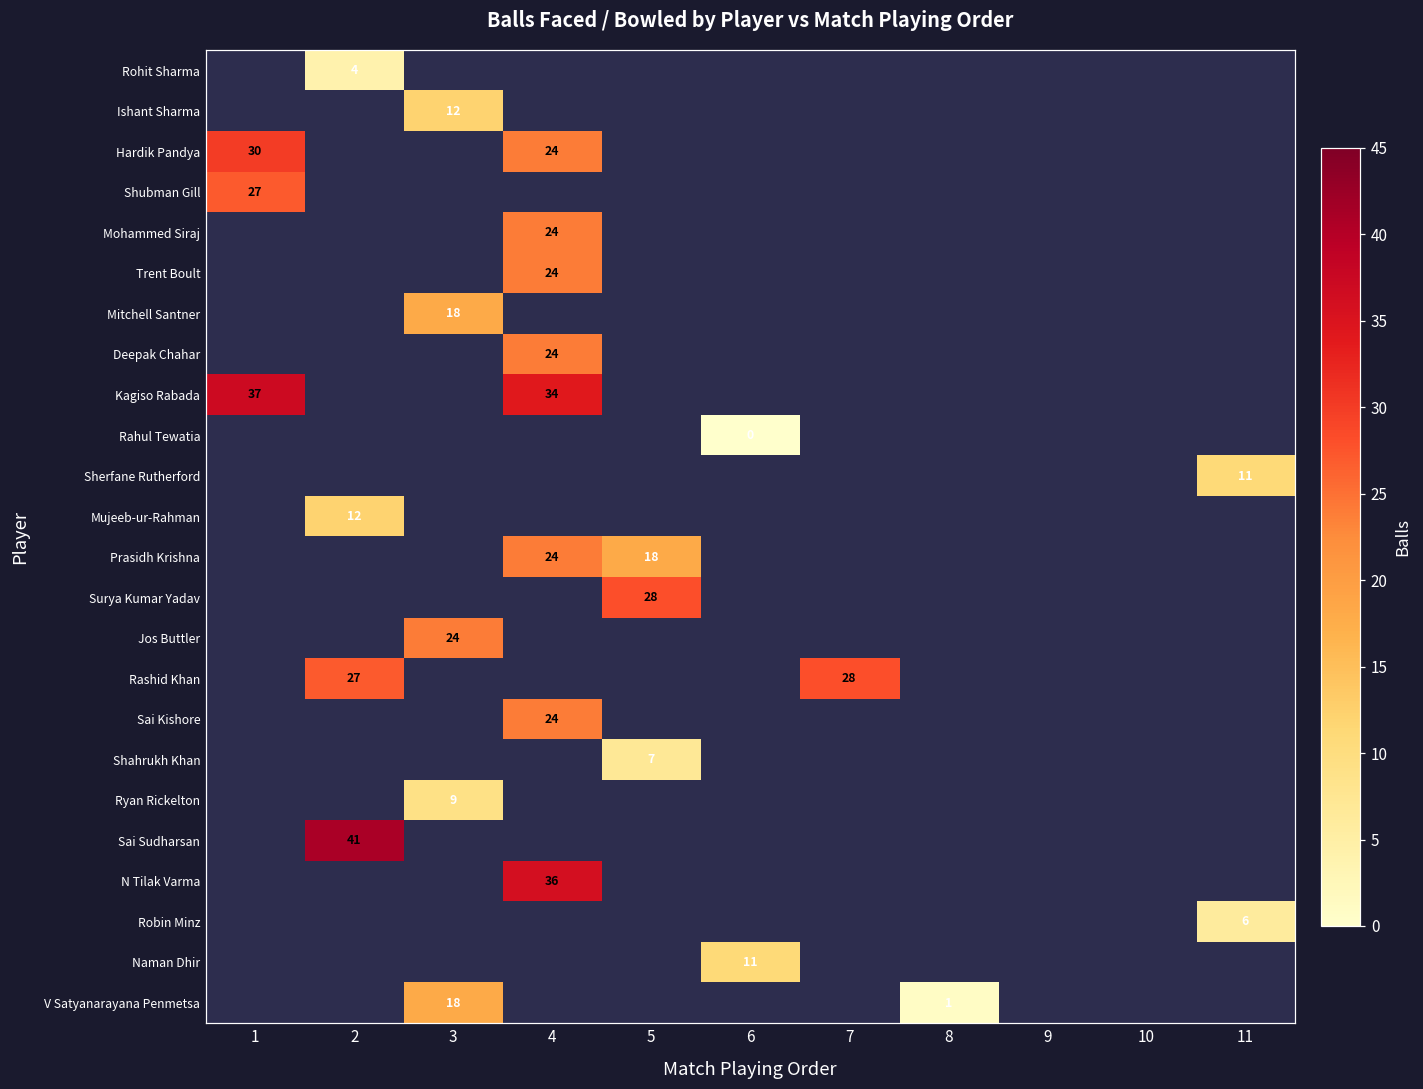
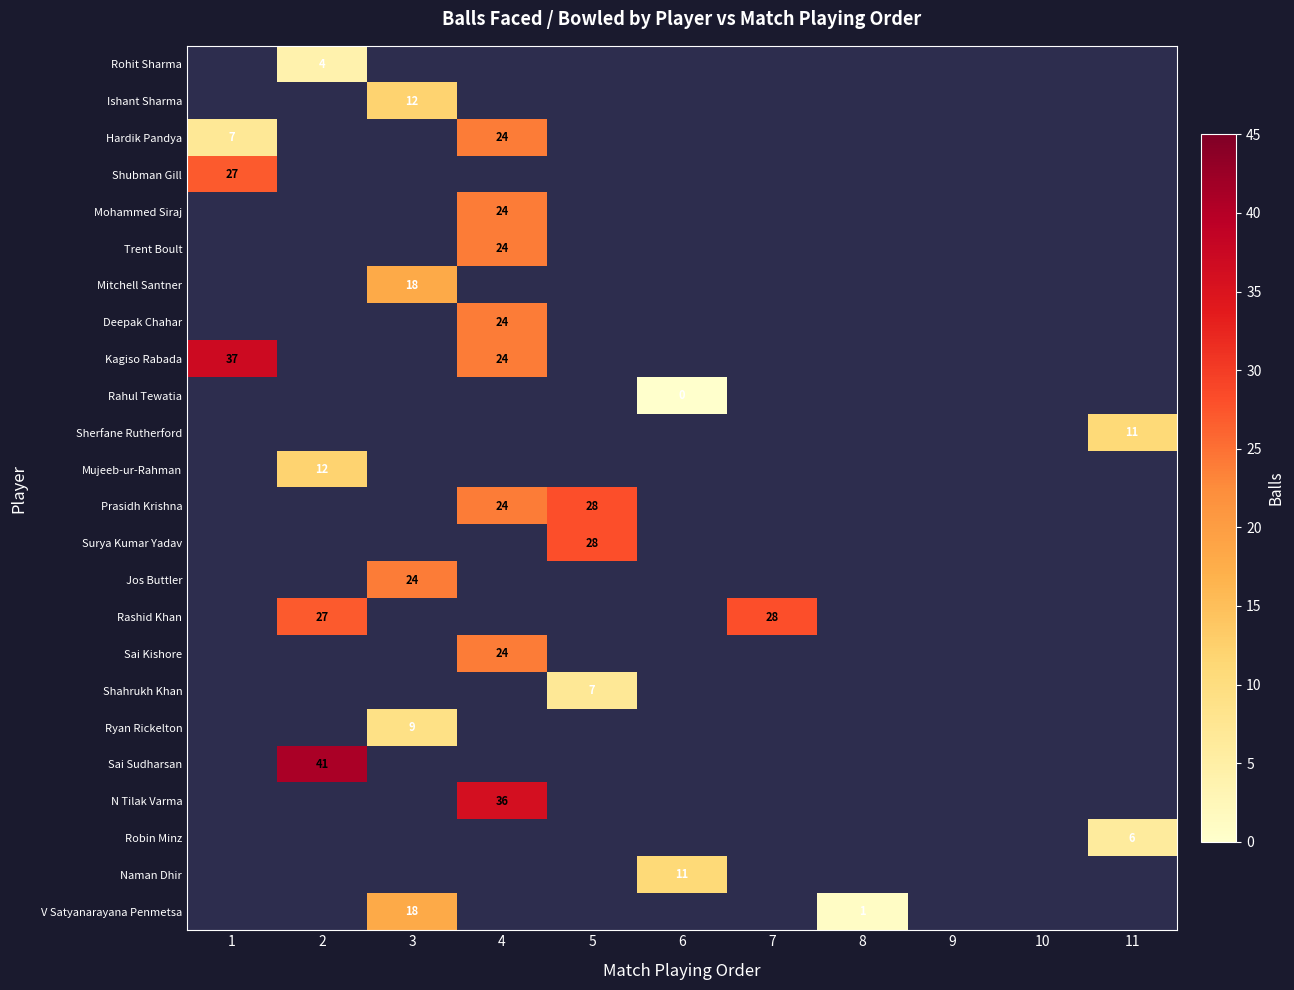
Hardik Pandya, 1: 30 -> 7
Kagiso Rabada, 4: 34 -> 24
Prasidh Krishna, 5: 18 -> 28
